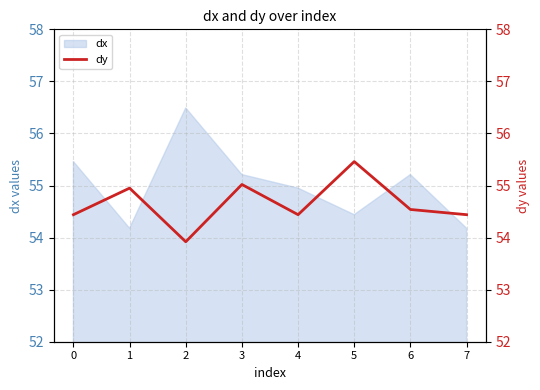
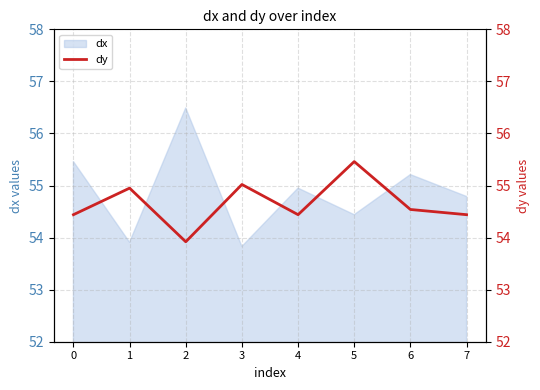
dx, 1: 54.2 -> 53.9
dx, 3: 55.2 -> 53.8
dx, 7: 54.2 -> 54.8
